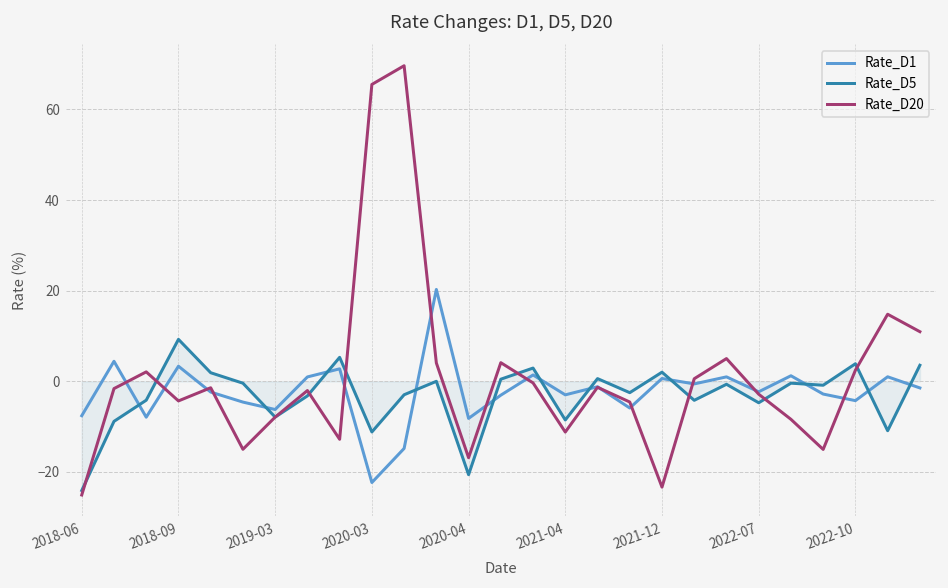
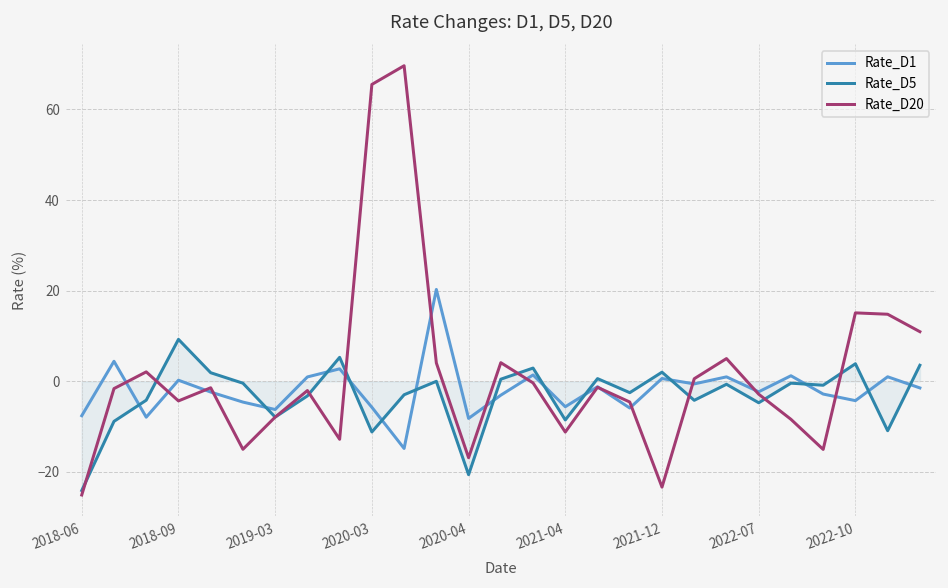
Rate_D1, 2018-09: 3 -> 0
Rate_D1, 2020-03: -22 -> -6
Rate_D1, 2021-04: -3 -> -6
Rate_D20, 2022-10: 2 -> 15
